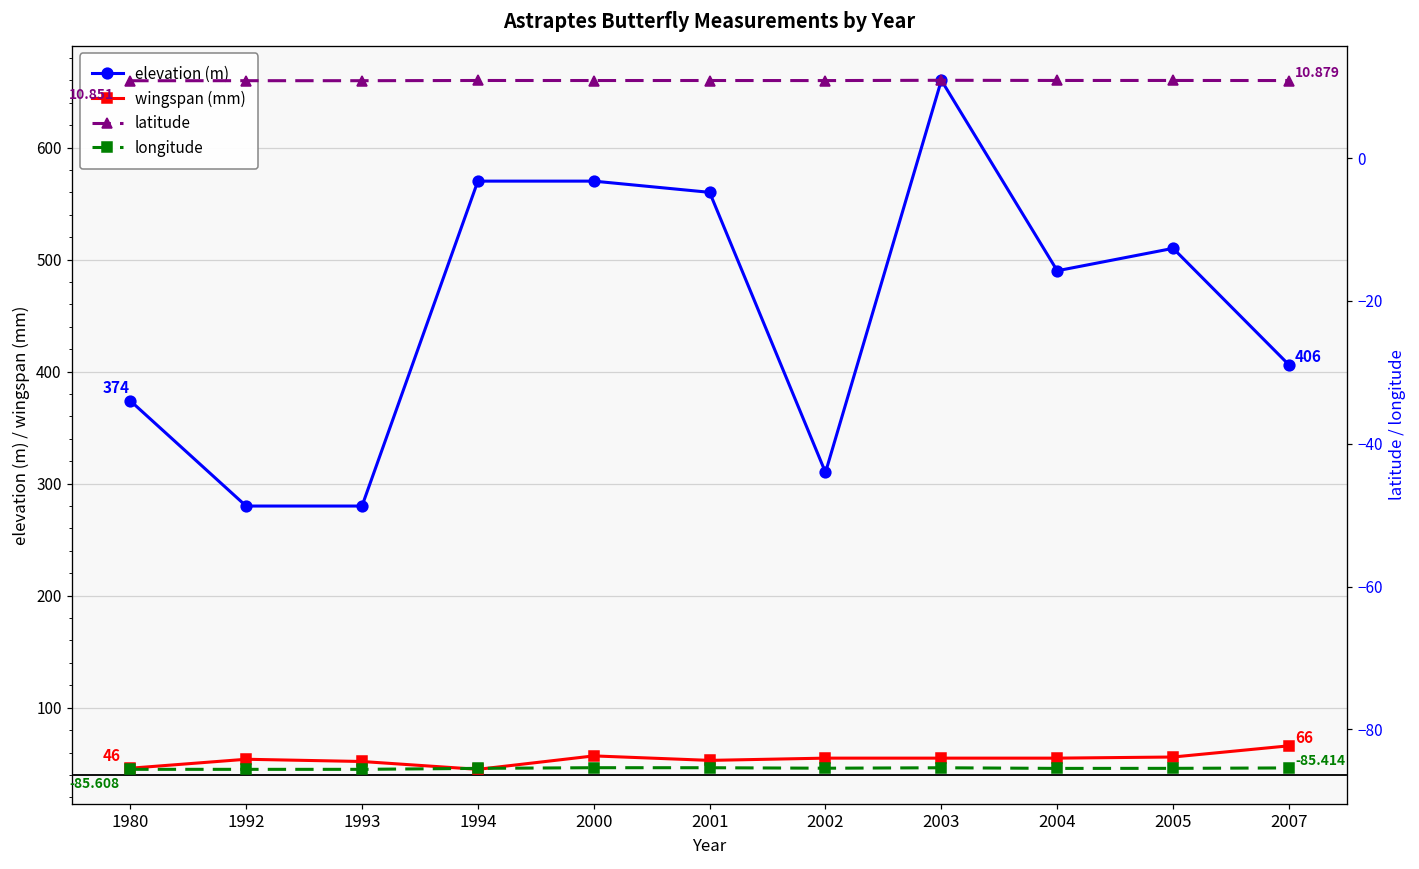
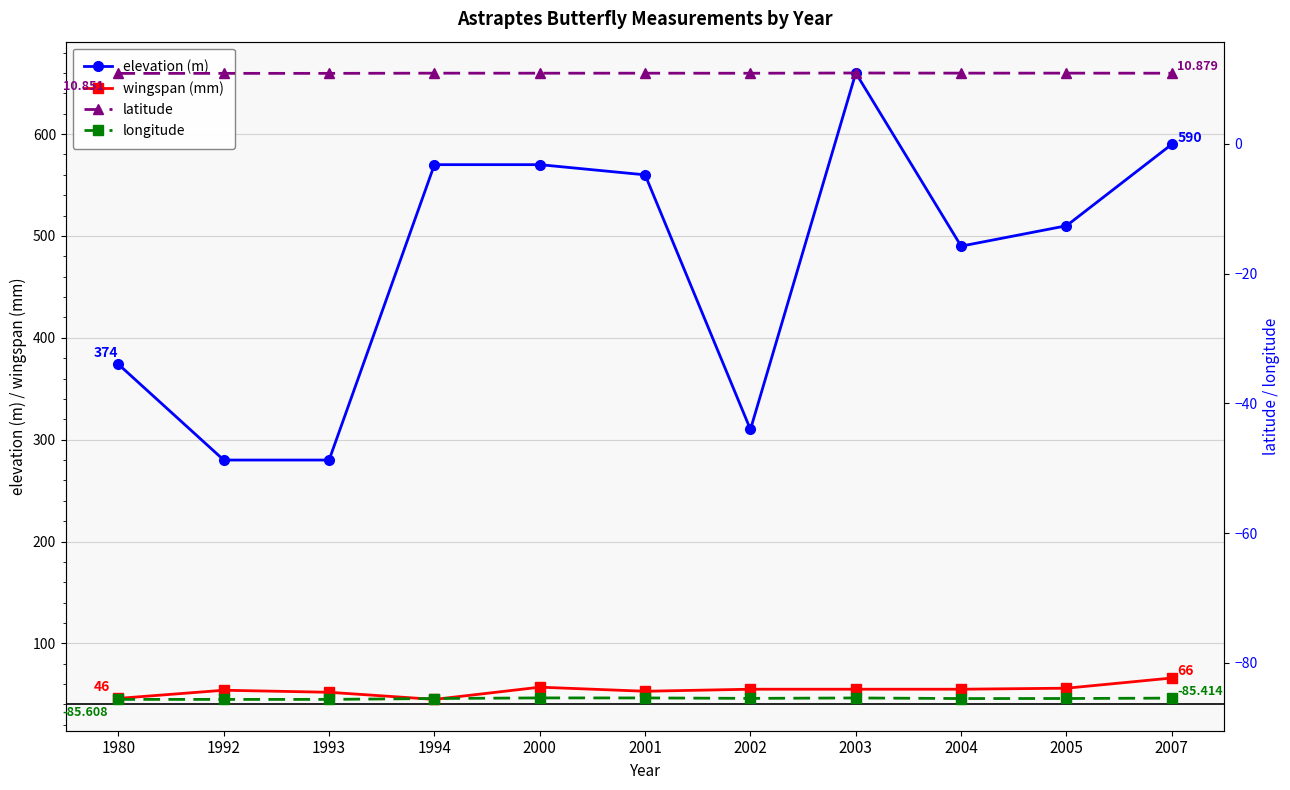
elevation (m), 2007: 406 -> 590
